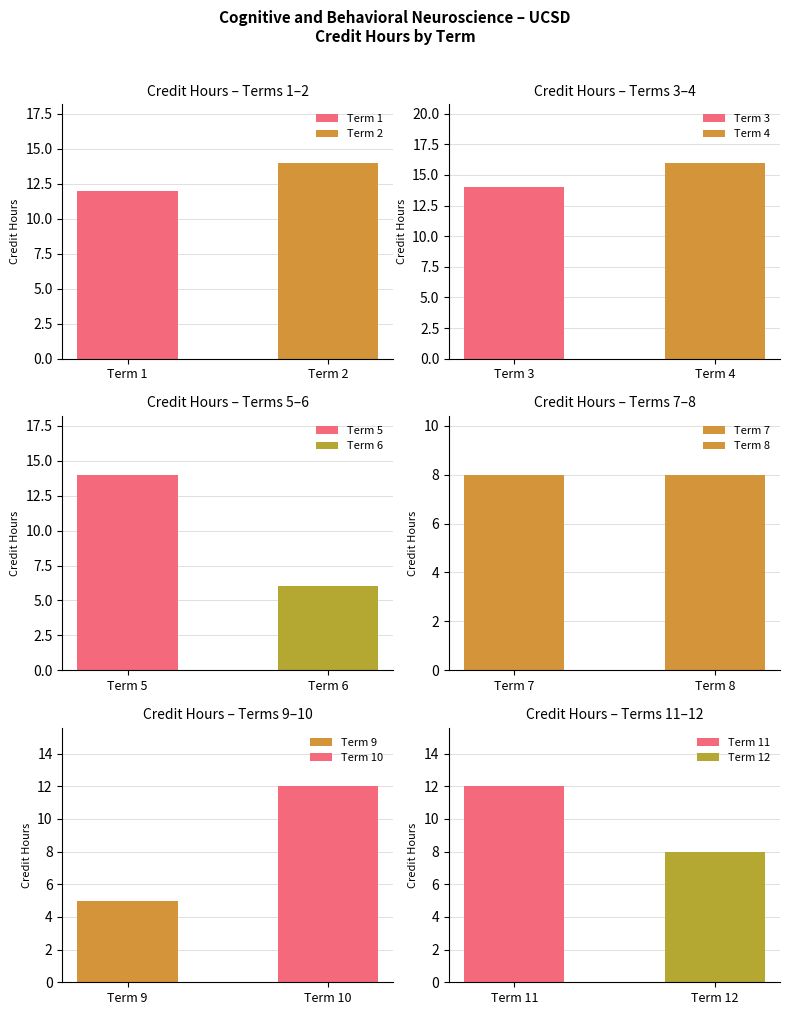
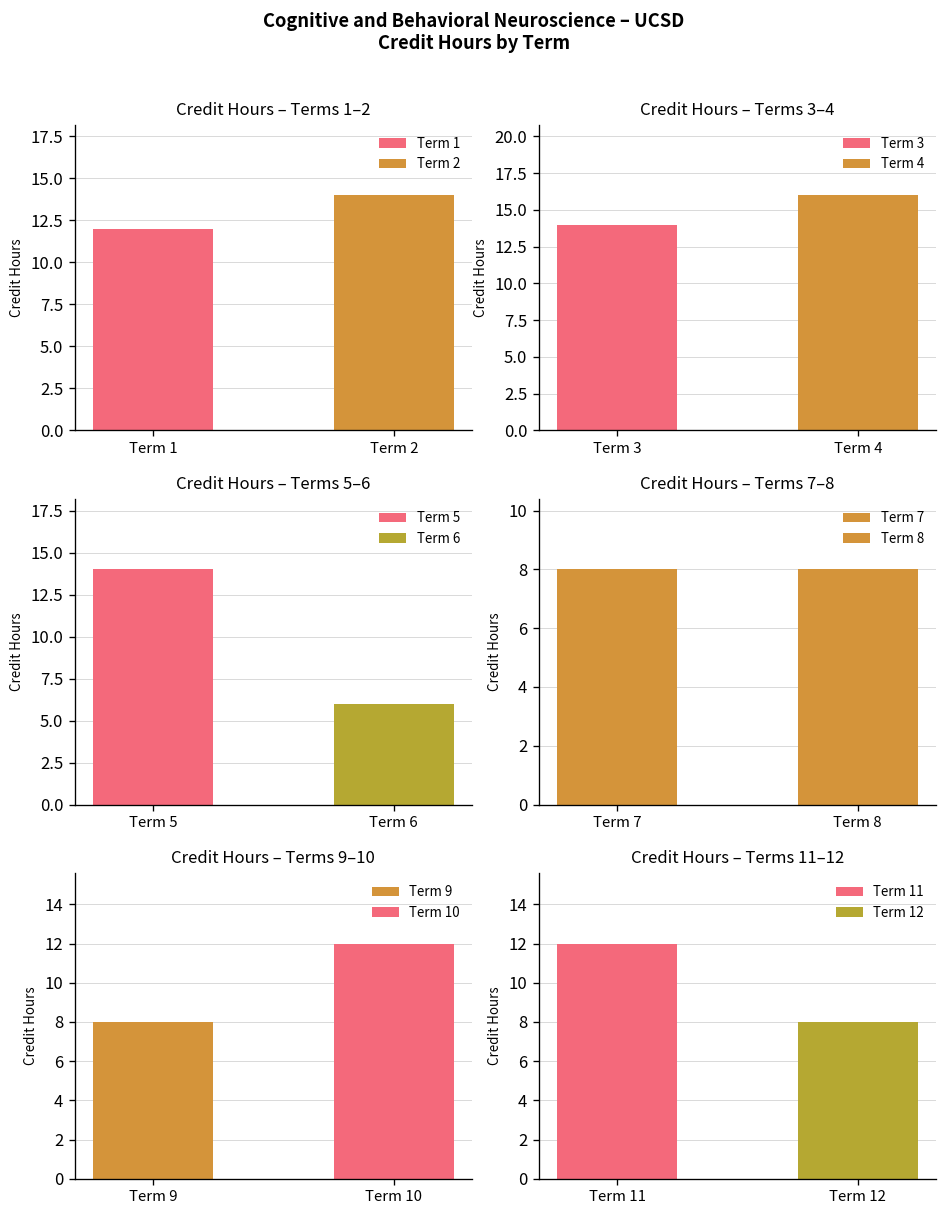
Credit Hours – Terms 9–10, Term 9: 5 -> 8
